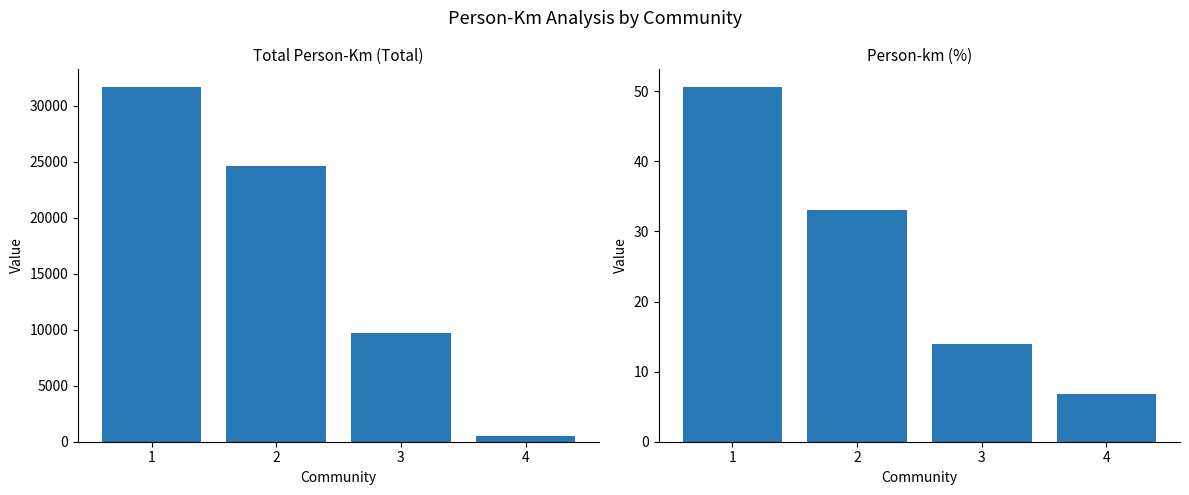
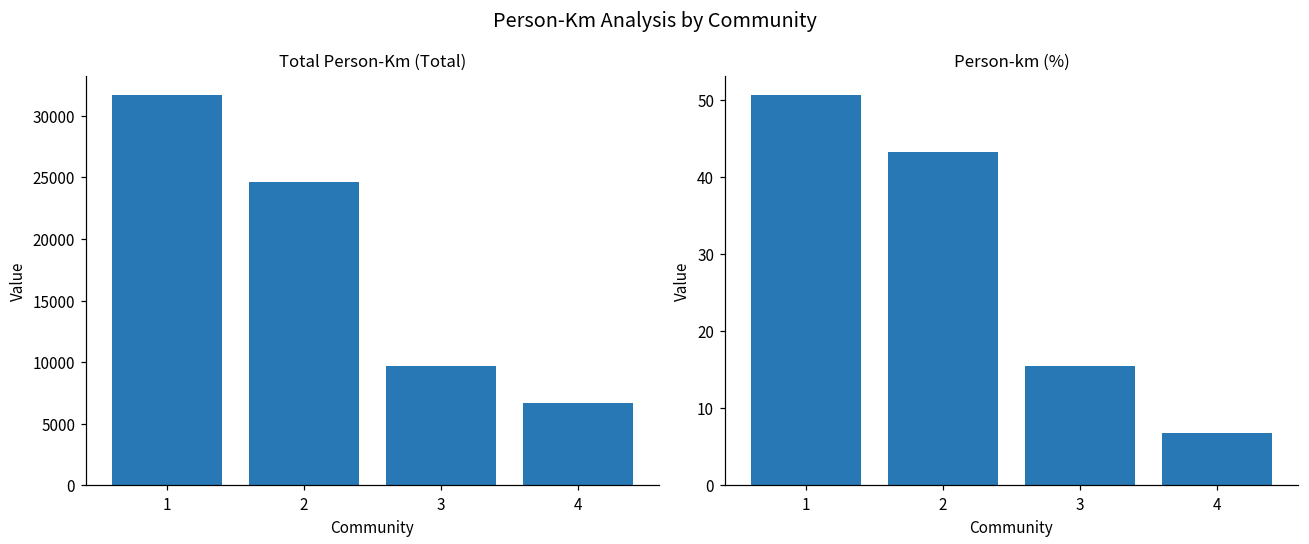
Total Person-Km (Total), 4: 500 -> 6700
Person-km (%), 2: 33 -> 43
Person-km (%), 3: 14 -> 16
